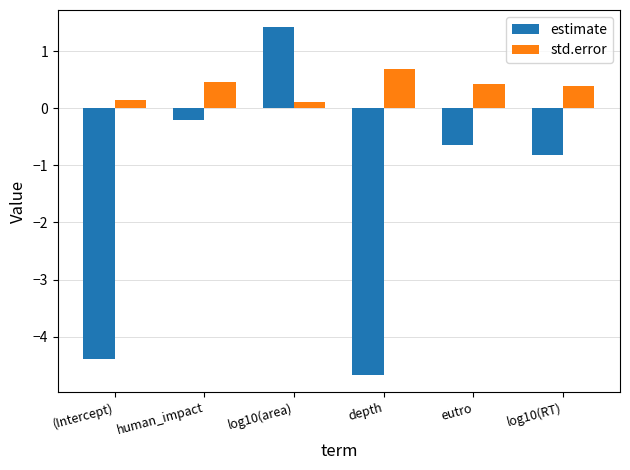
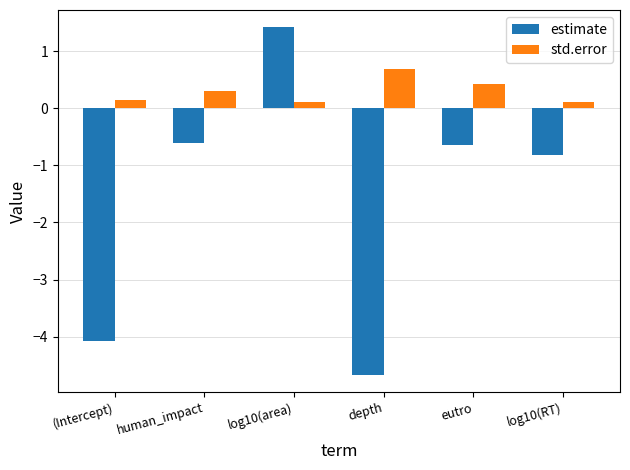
estimate, (Intercept): -4.4 -> -4.1
estimate, human_impact: -0.2 -> -0.6
std.error, human_impact: 0.5 -> 0.3
std.error, log10(RT): 0.4 -> 0.1
